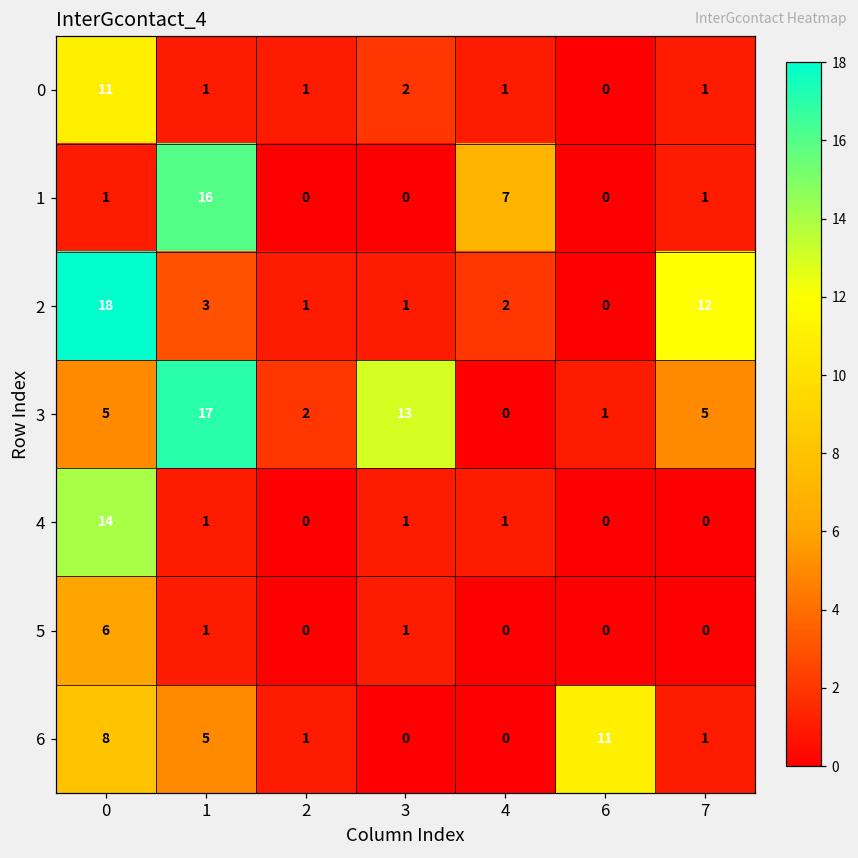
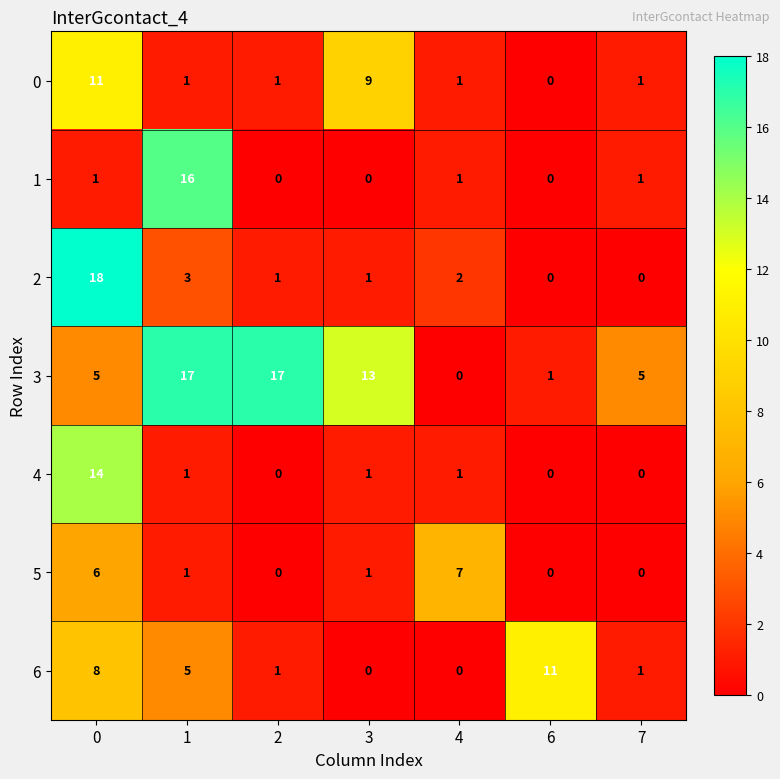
0, 3: 2 -> 9
1, 4: 7 -> 1
2, 7: 12 -> 0
3, 2: 2 -> 17
5, 4: 0 -> 7
